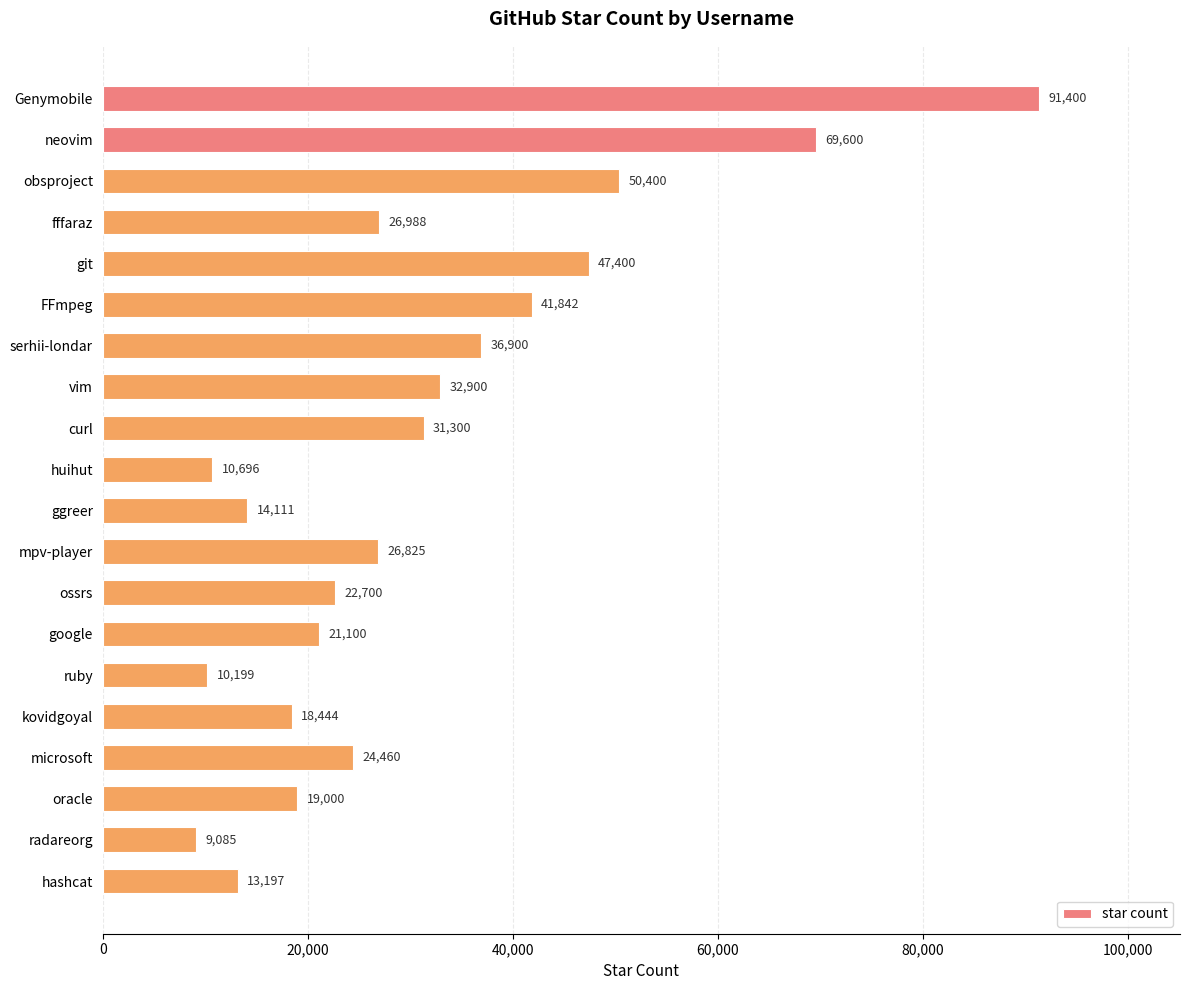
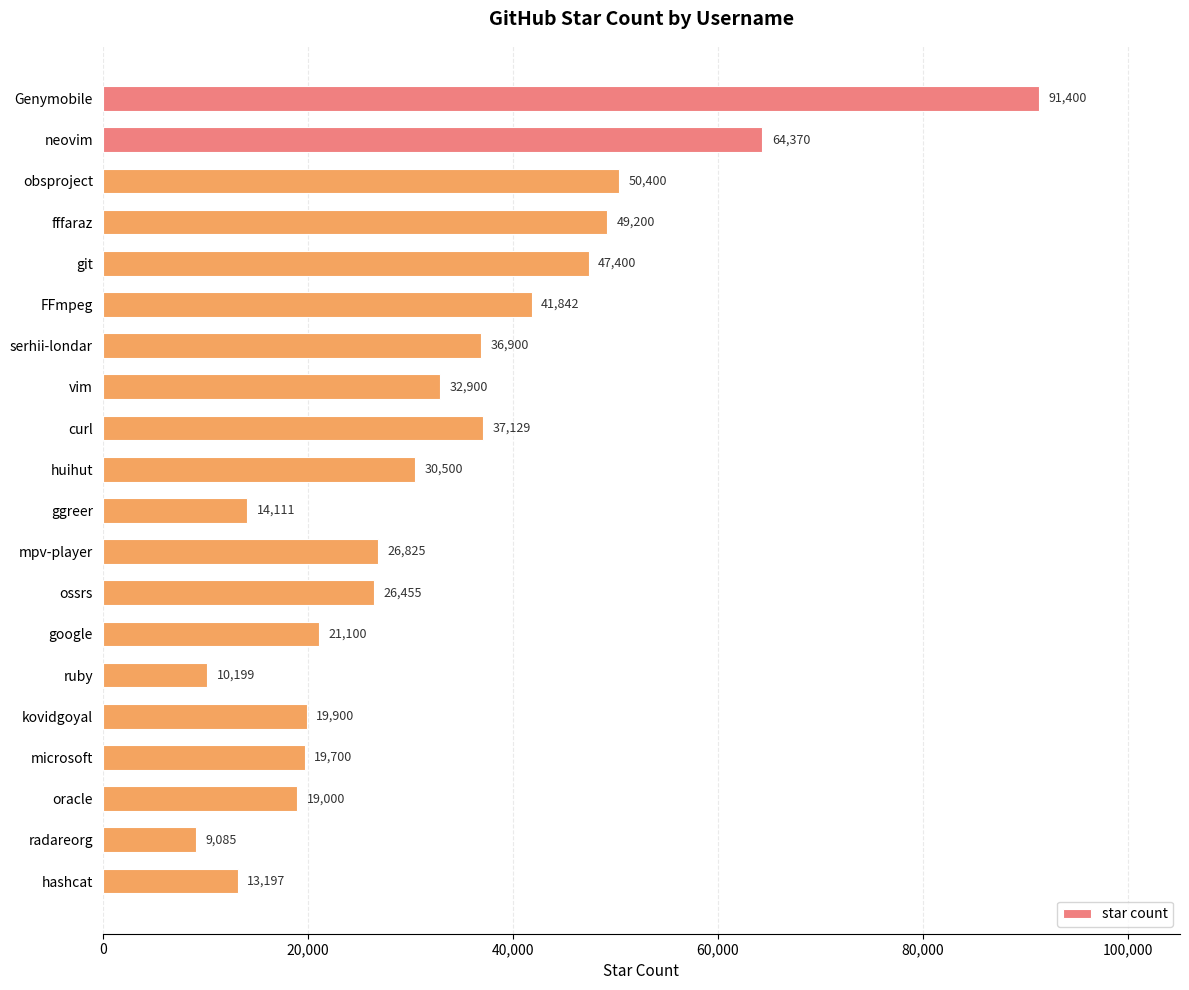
neovim: 69,600 -> 64,370
fffaraz: 26,988 -> 49,200
curl: 31,300 -> 37,129
huihut: 10,696 -> 30,500
ossrs: 22,700 -> 26,455
kovidgoyal: 18,444 -> 19,900
microsoft: 24,460 -> 19,700
